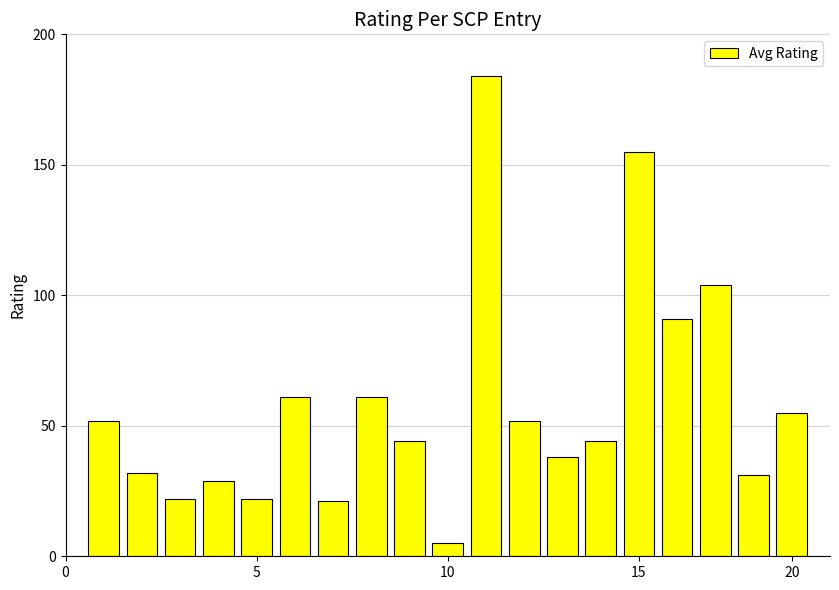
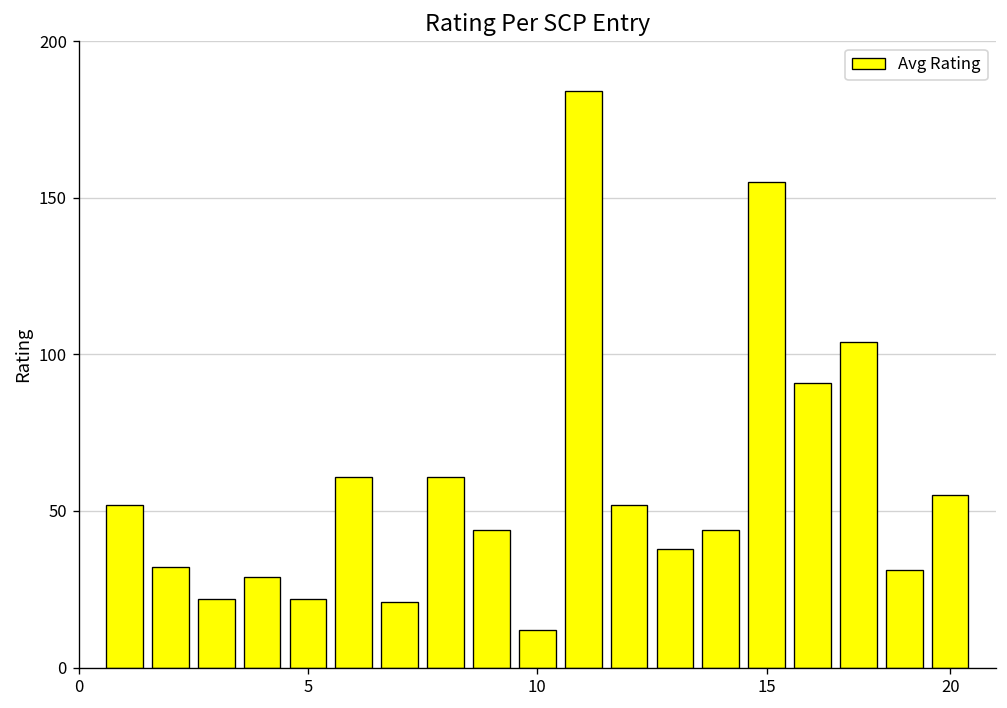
10: 5 -> 12
